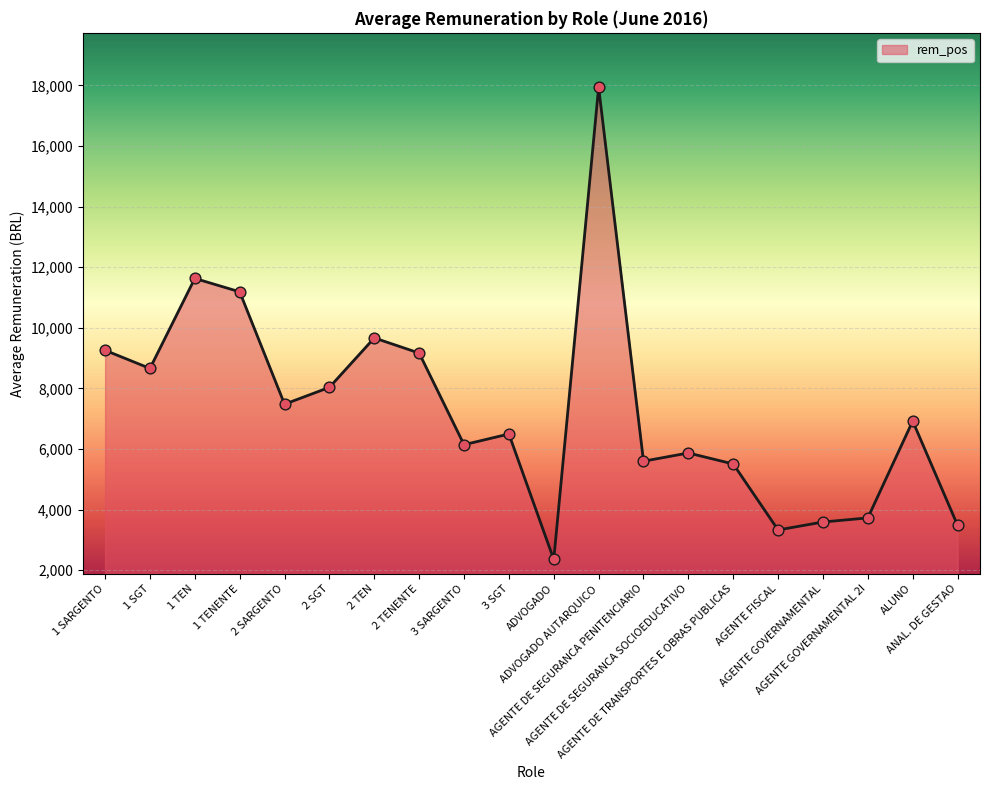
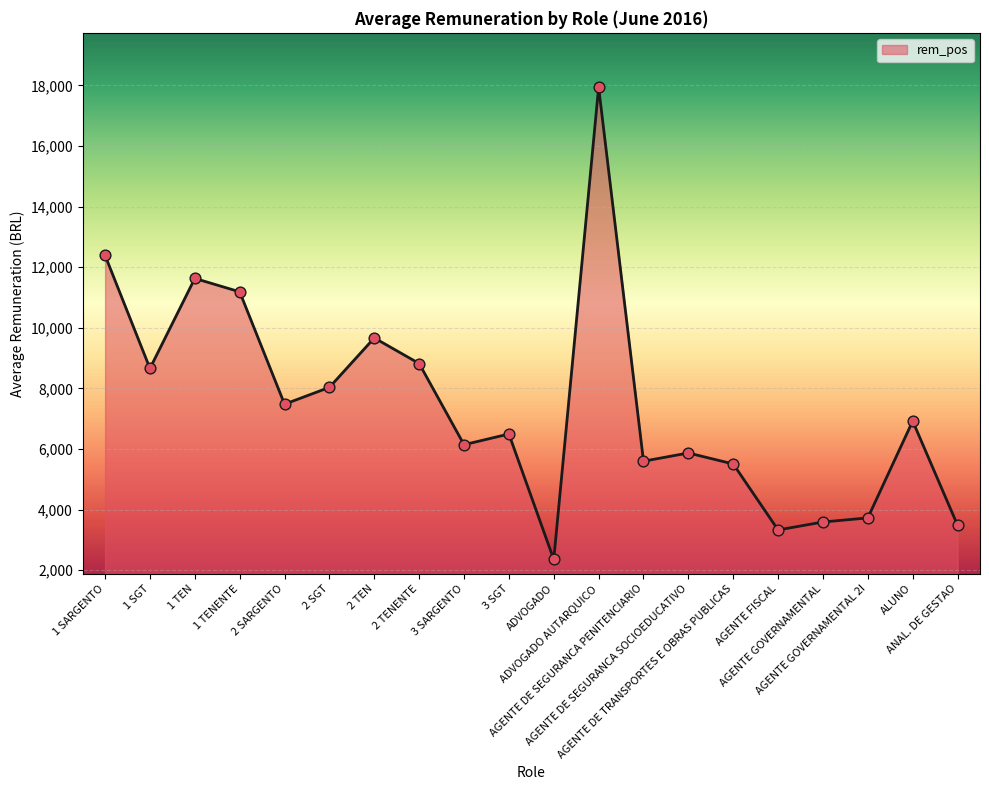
1 SARGENTO: 9,300 -> 12,400
2 TENENTE: 9,200 -> 8,800
